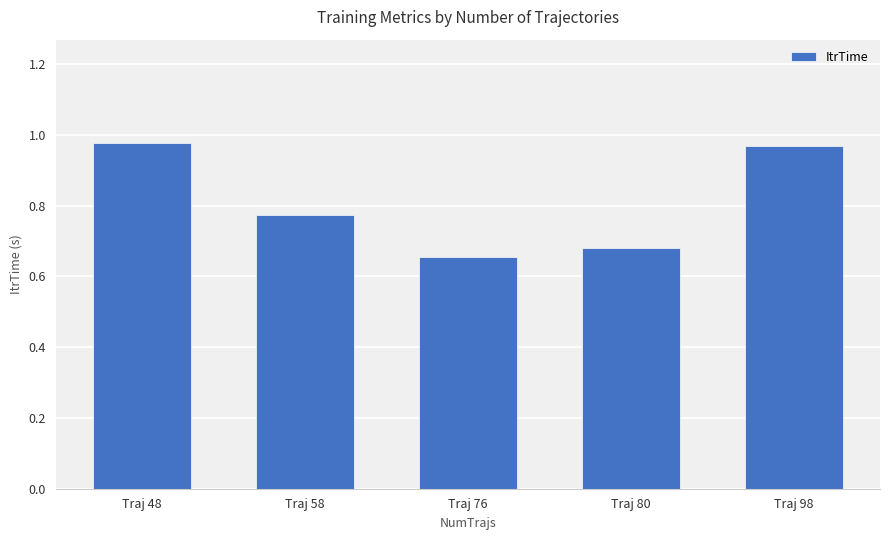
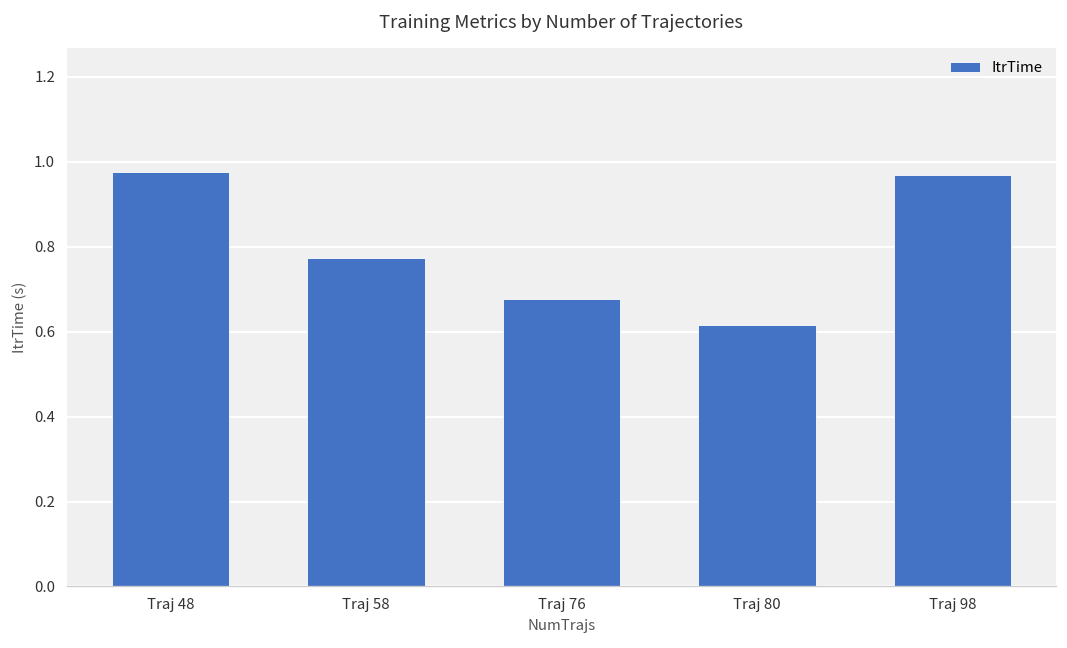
Traj 76: 0.65 -> 0.68
Traj 80: 0.68 -> 0.62
